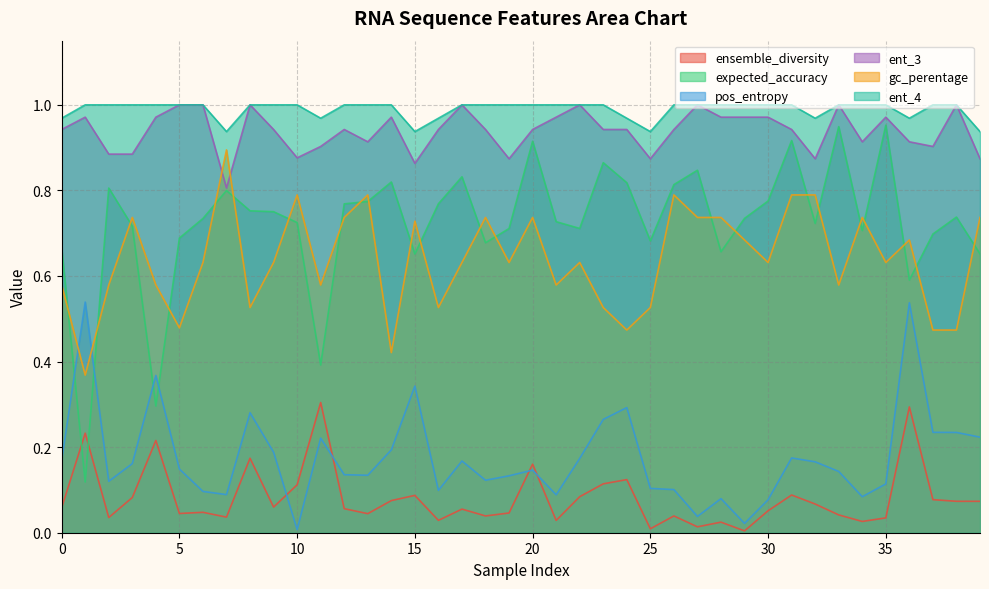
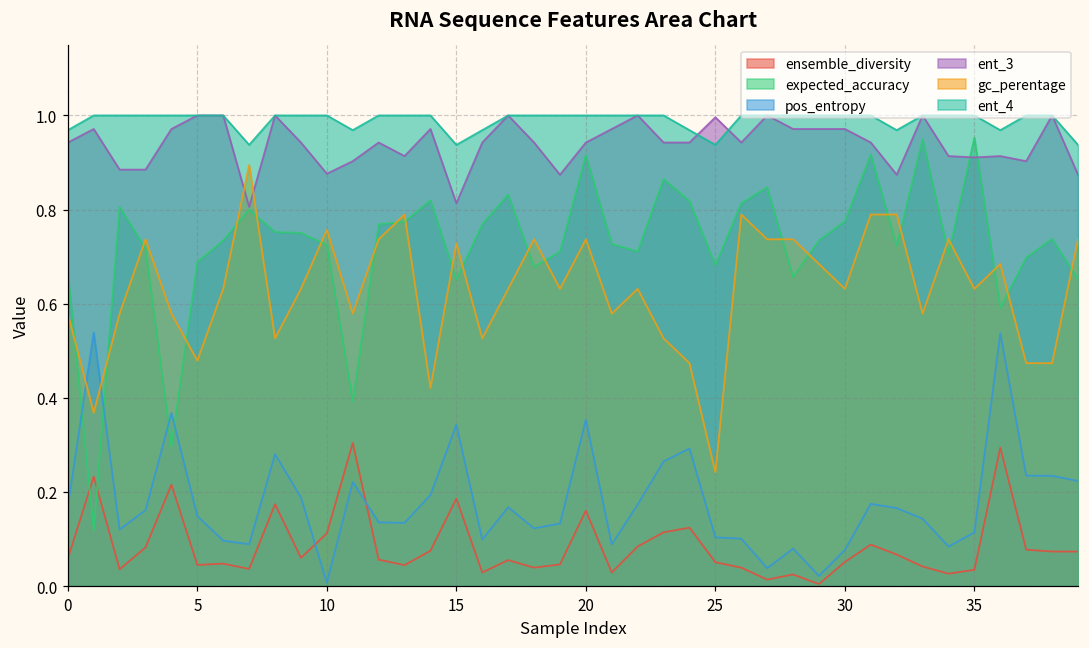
gc_perentage, 10: 0.79 -> 0.76
ensemble_diversity, 15: 0.09 -> 0.19
ent_3, 15: 0.86 -> 0.81
pos_entropy, 20: 0.15 -> 0.35
ensemble_diversity, 25: 0.01 -> 0.05
ent_3, 25: 0.87 -> 1.00
gc_perentage, 25: 0.53 -> 0.24
ent_3, 35: 0.97 -> 0.91
